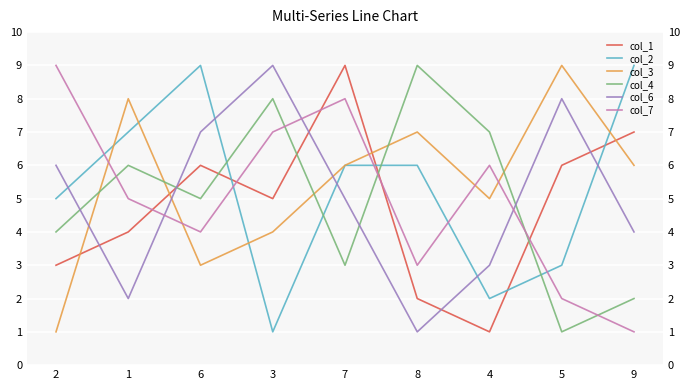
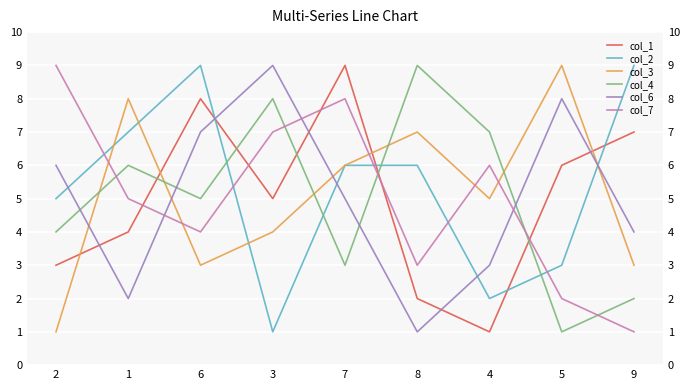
col_1, 6: 6 -> 8
col_3, 9: 6 -> 3
